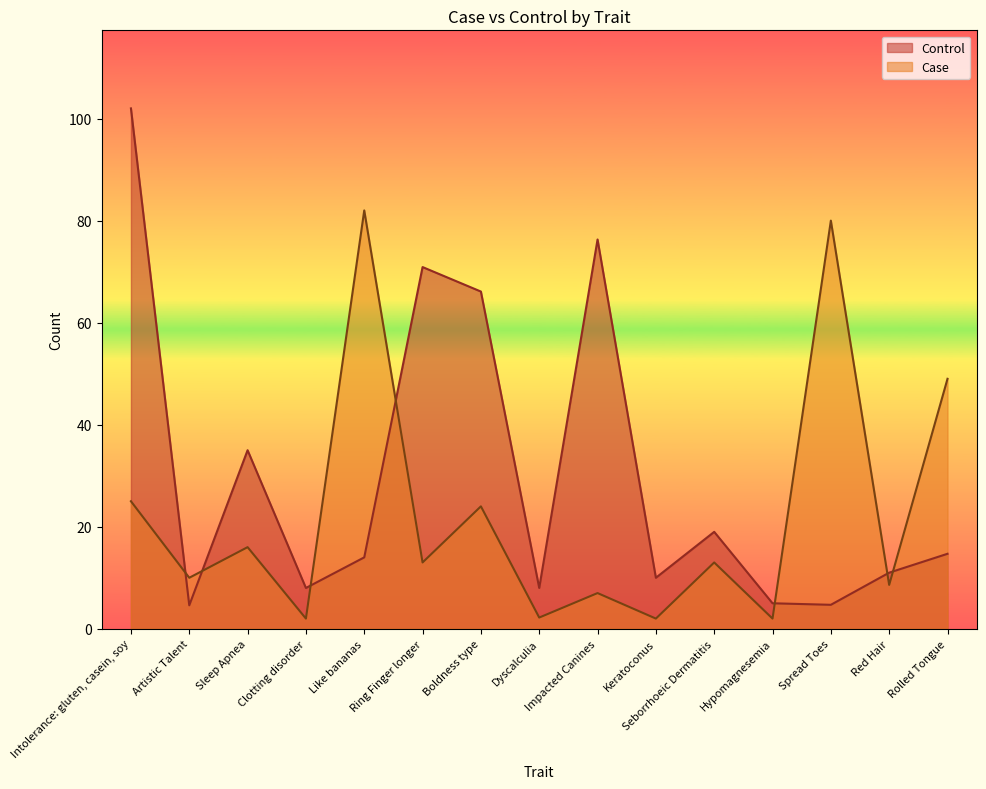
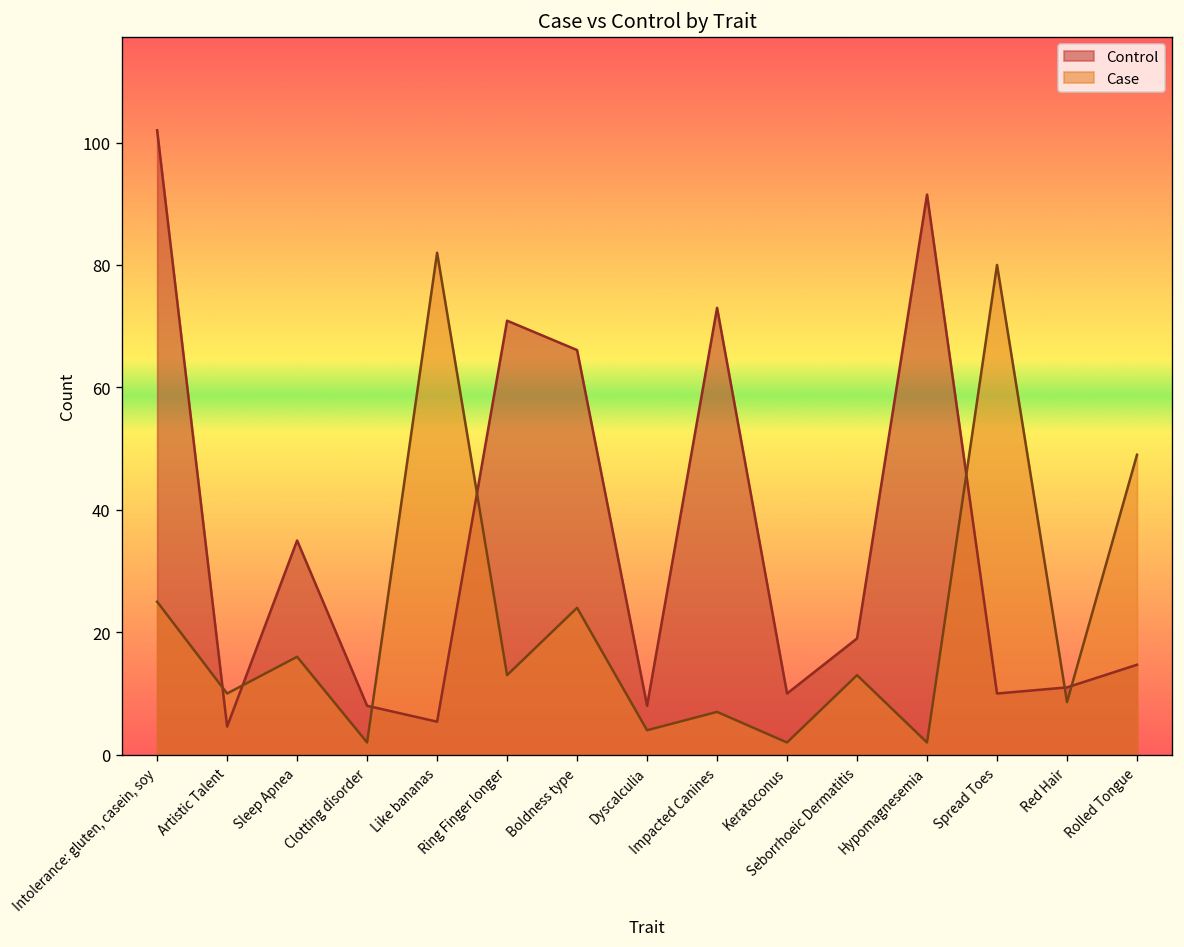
Control, Like bananas: 14 -> 5
Case, Dyscalculia: 2 -> 4
Control, Impacted Canines: 76 -> 73
Control, Hypomagnesemia: 5 -> 92
Control, Spread Toes: 5 -> 10
